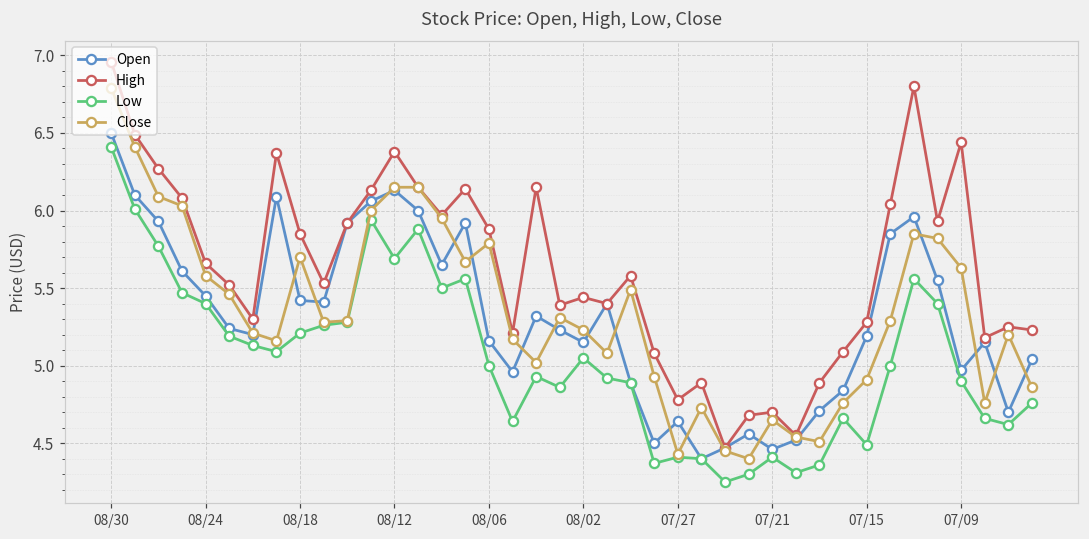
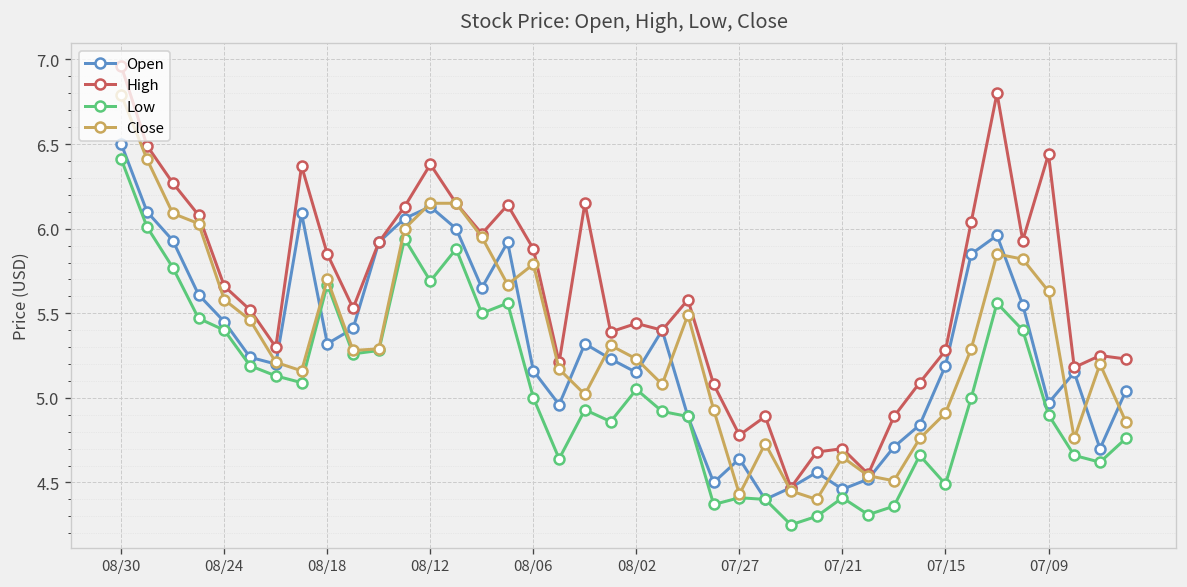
Open, 08/18: 5.42 -> 5.32
Low, 08/18: 5.21 -> 5.67
